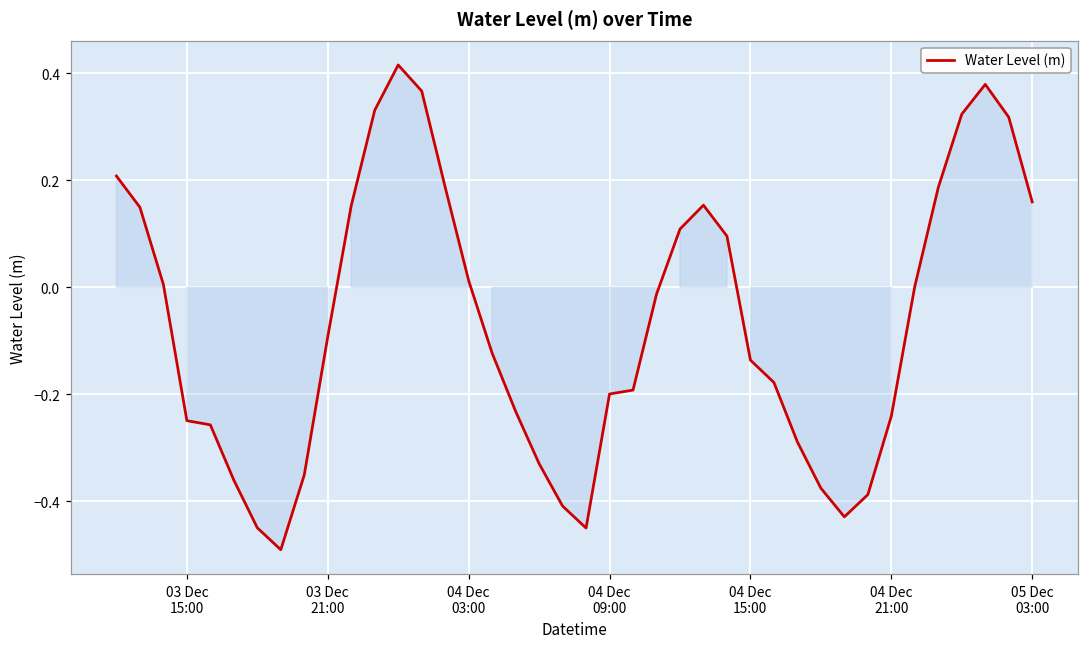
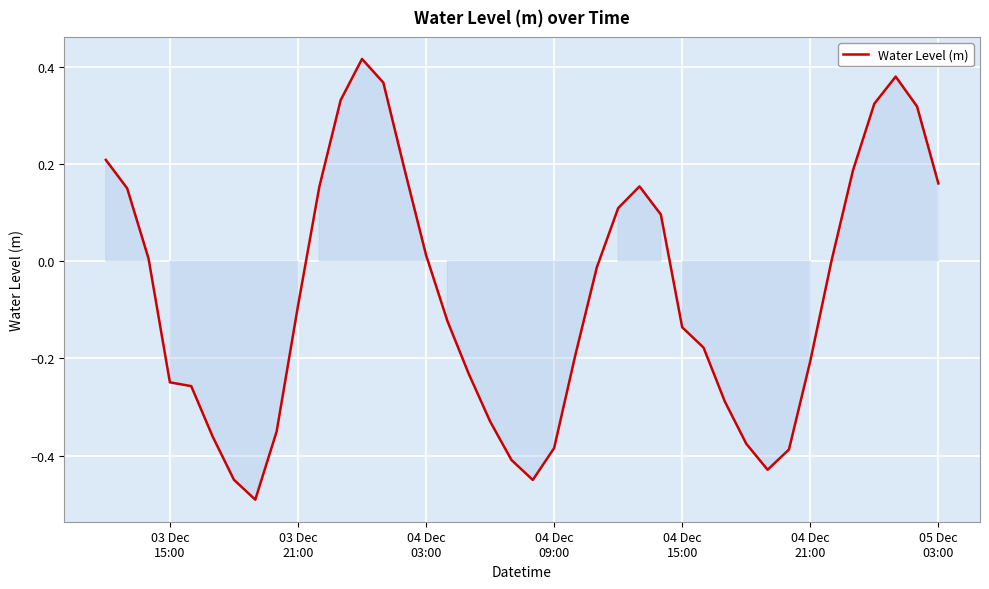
04 Dec 09:00: -0.20 -> -0.38
04 Dec 21:00: -0.24 -> -0.21
